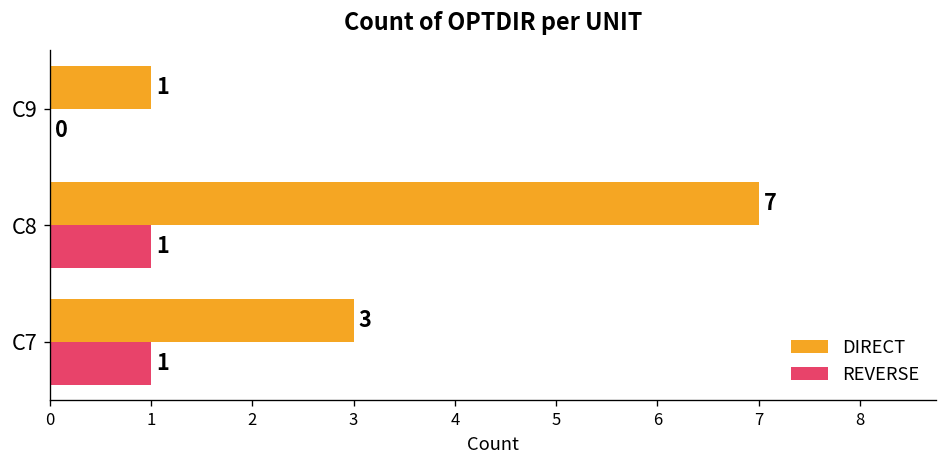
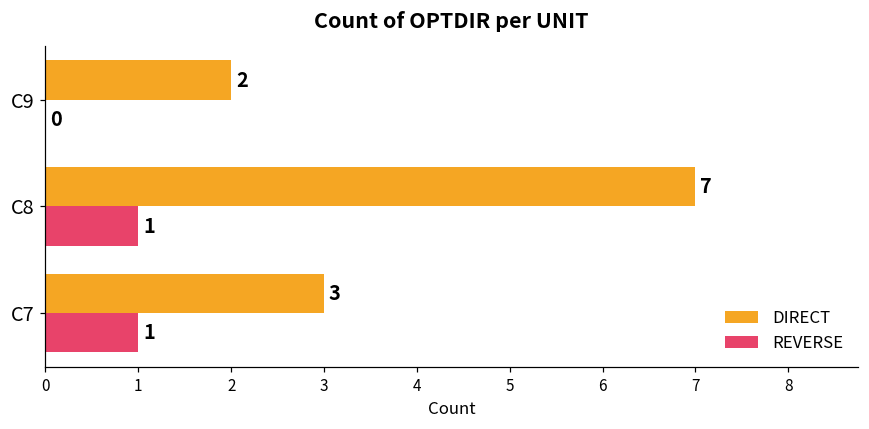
DIRECT, C9: 1 -> 2
